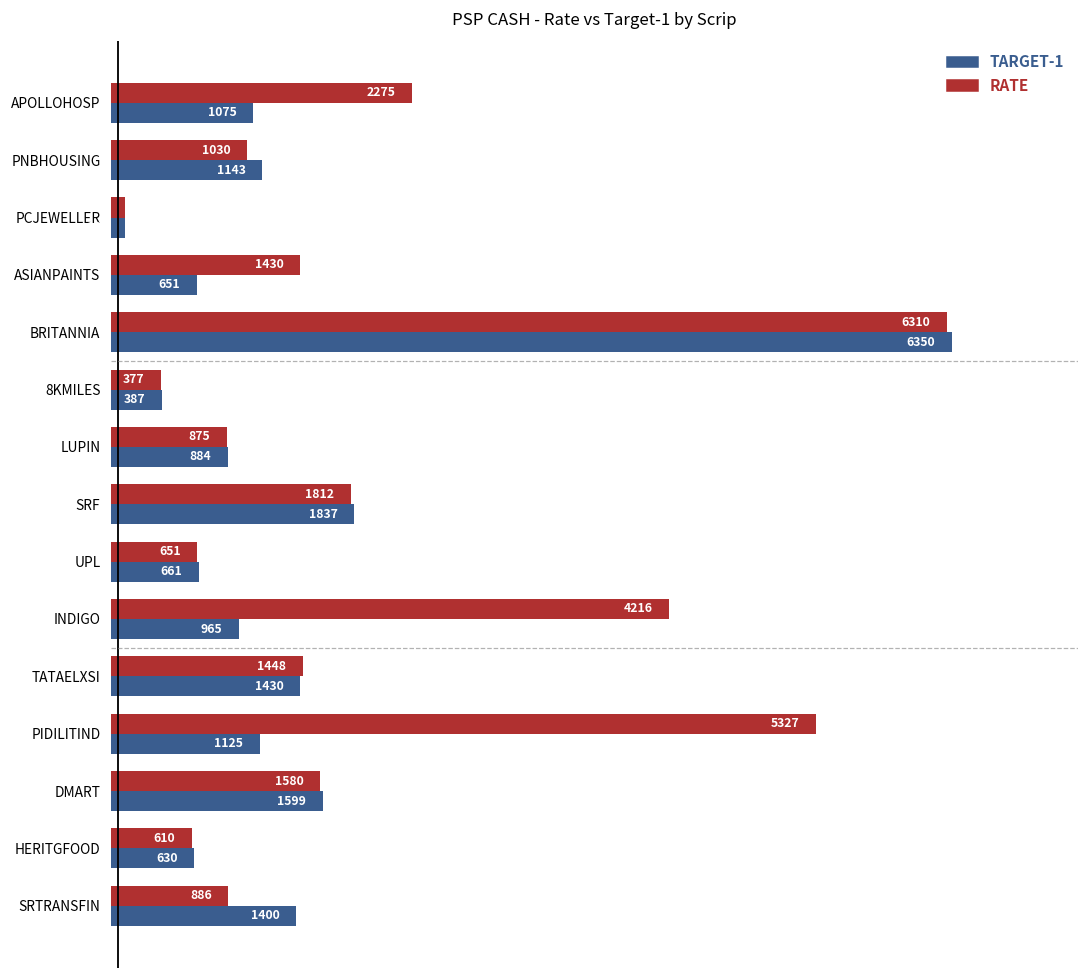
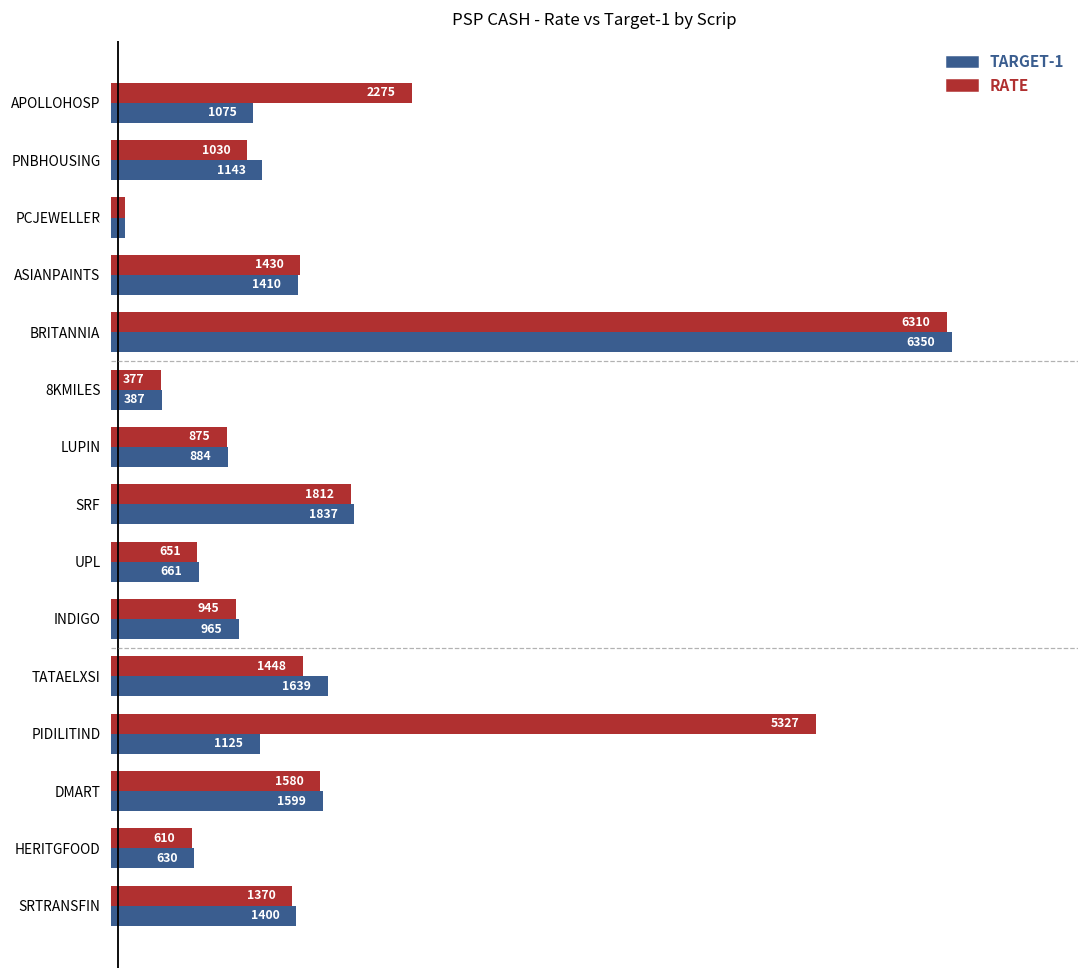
TARGET-1, ASIANPAINTS: 651 -> 1410
RATE, INDIGO: 4216 -> 945
TARGET-1, TATAELXSI: 1430 -> 1639
RATE, SRTRANSFIN: 886 -> 1370
